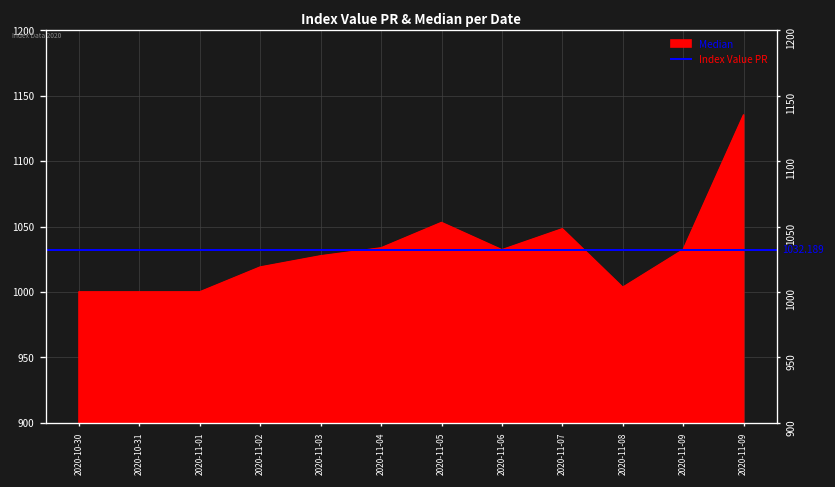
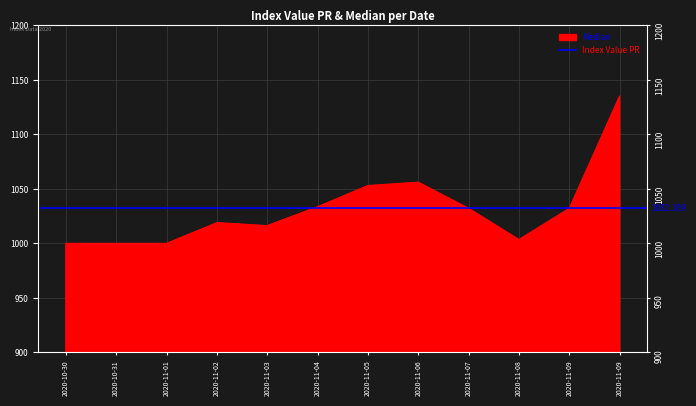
2020-11-03: 1028 -> 1016
2020-11-06: 1032 -> 1056
2020-11-07: 1048 -> 1032
